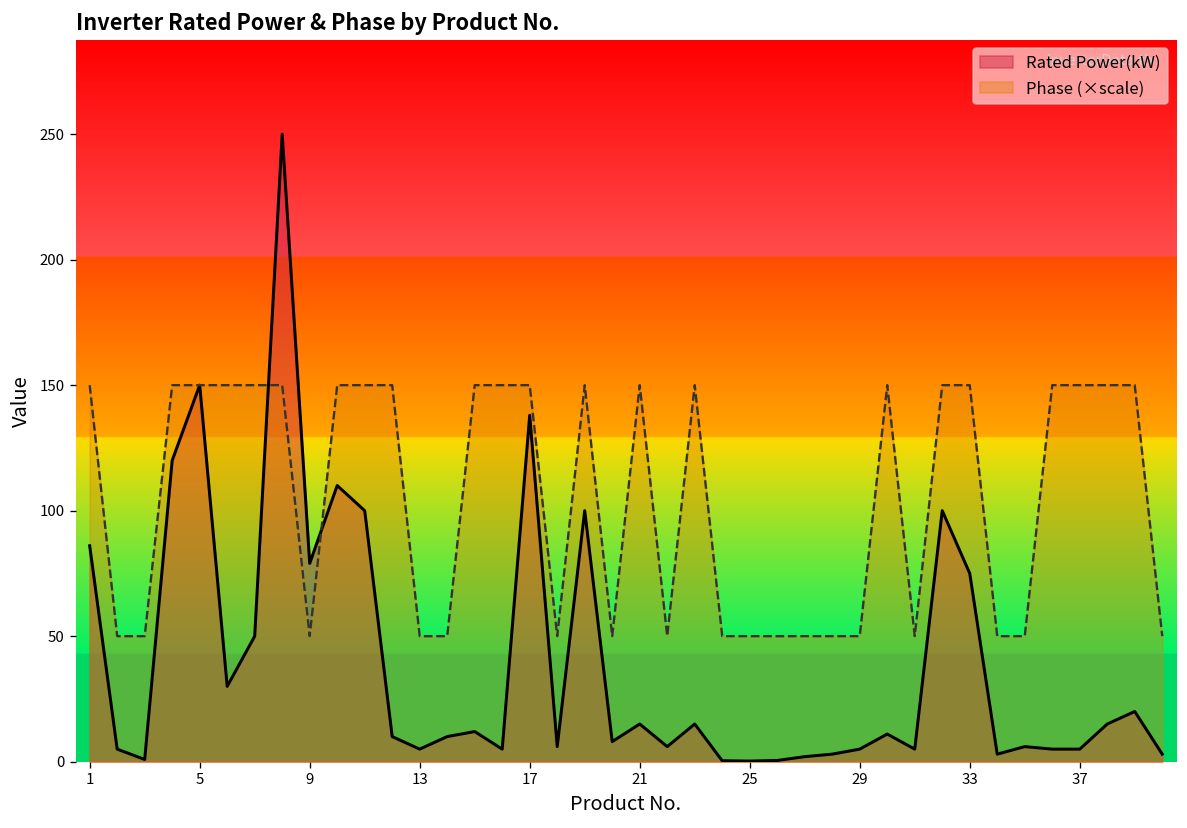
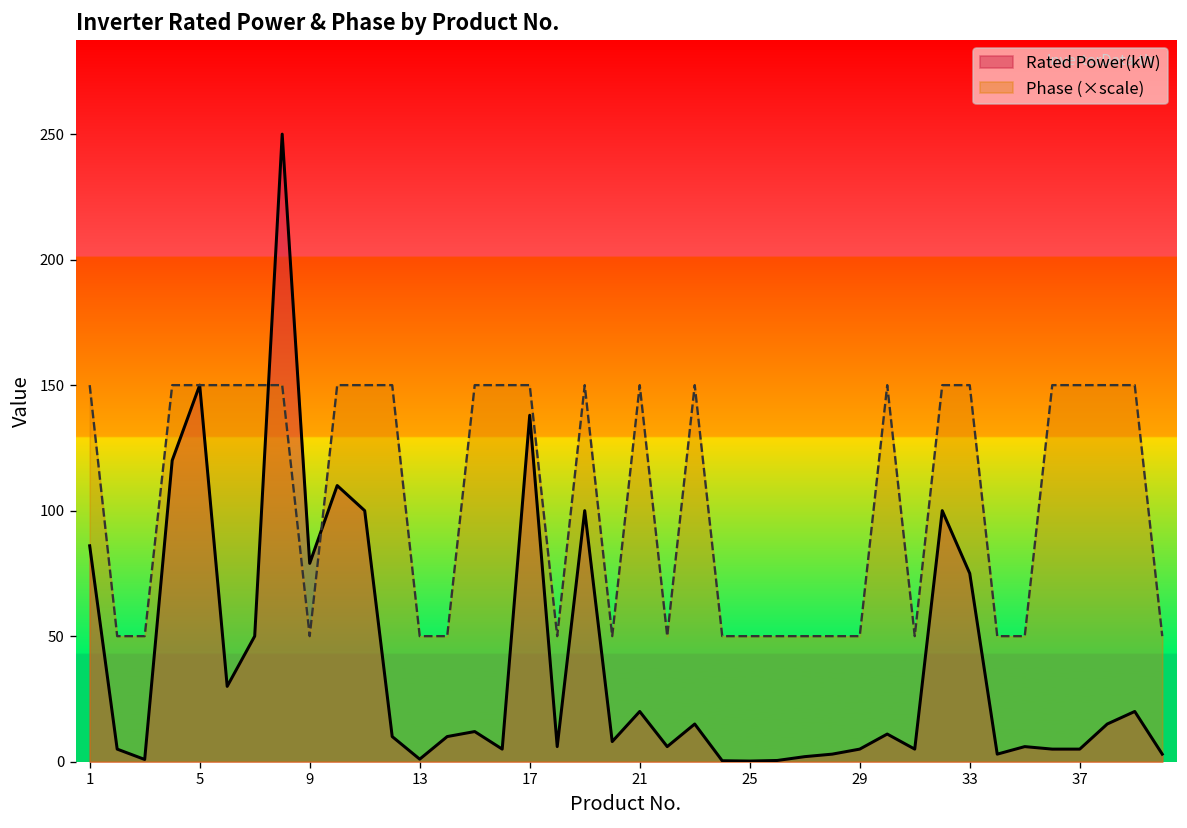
Rated Power(kW), 13: 5 -> 1
Rated Power(kW), 21: 15 -> 20
